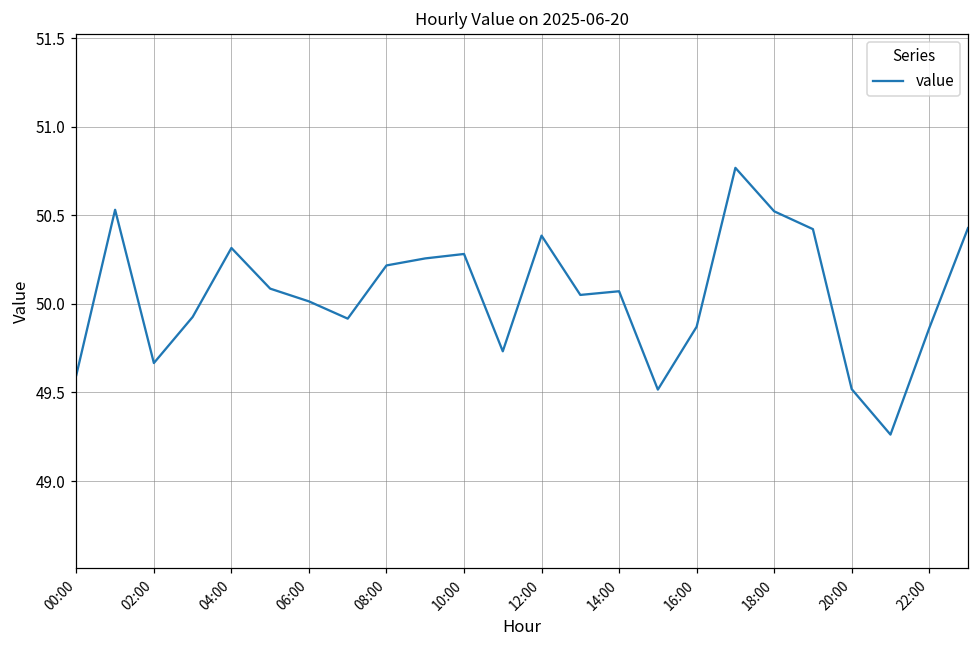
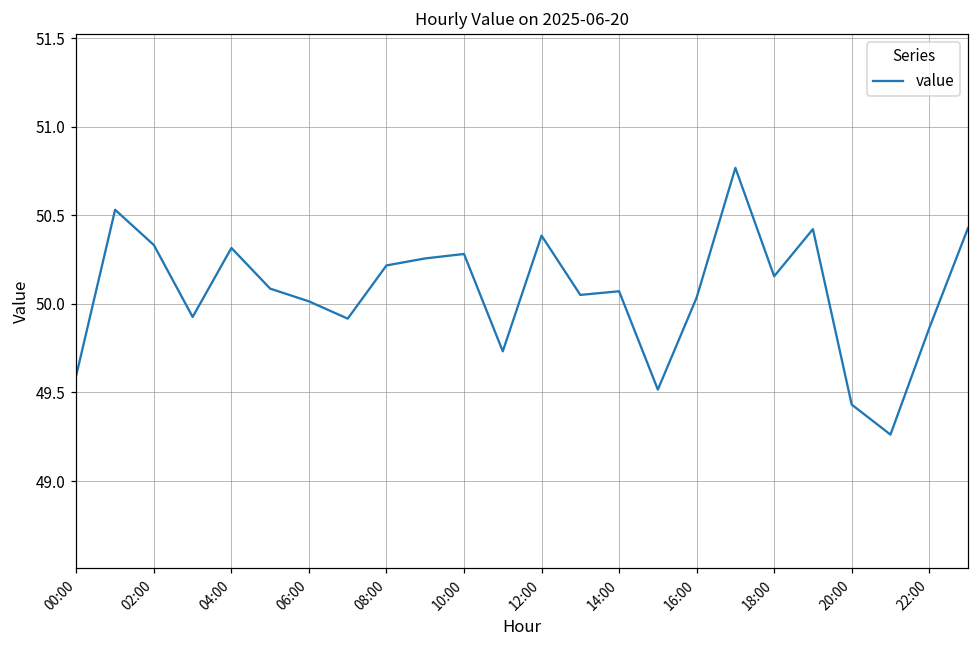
02:00: 49.67 -> 50.33
16:00: 49.87 -> 50.04
18:00: 50.52 -> 50.16
20:00: 49.52 -> 49.43
